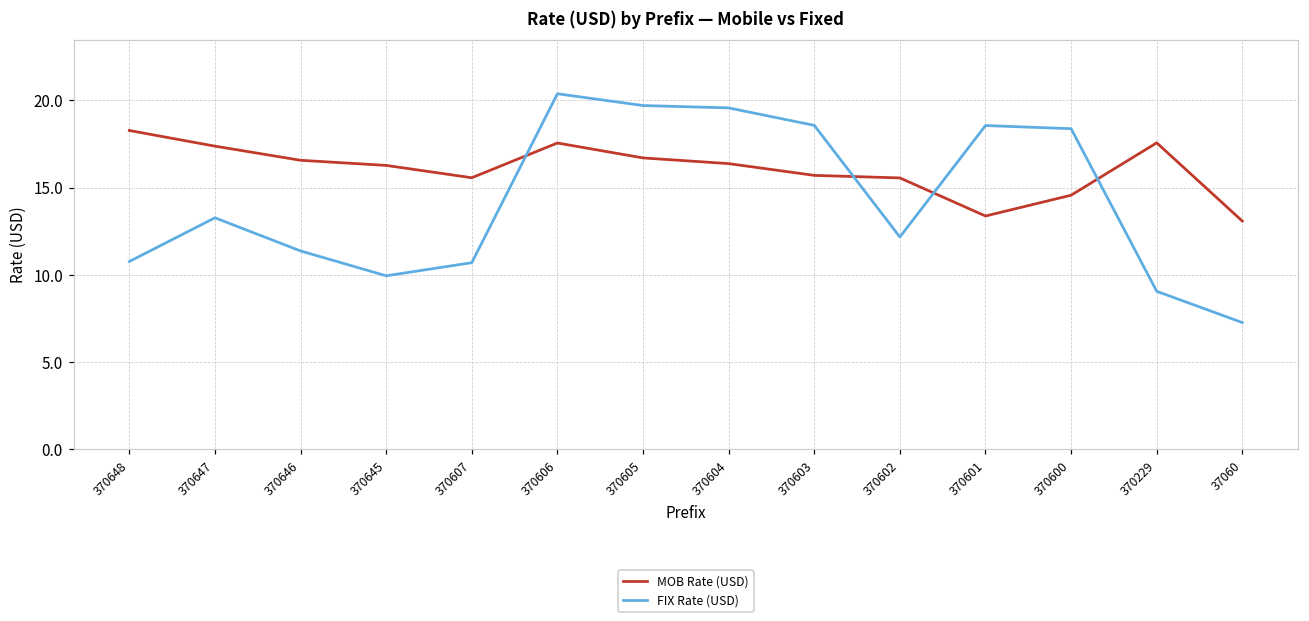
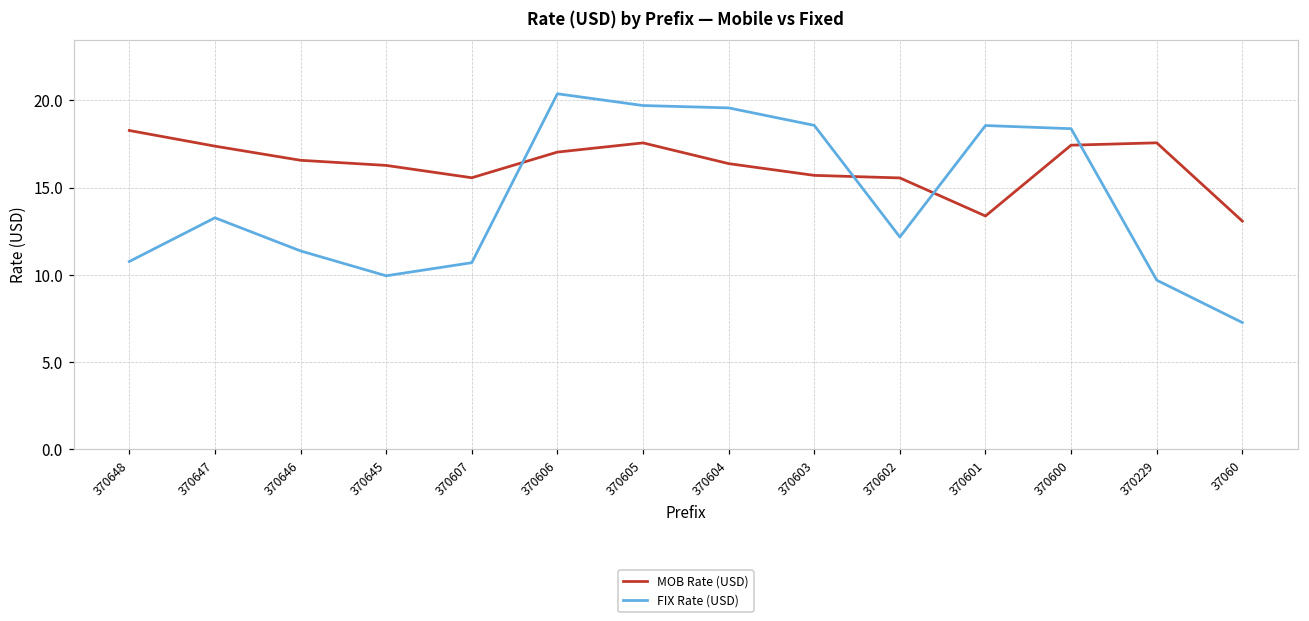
MOB Rate (USD), 370606: 17.5 -> 17.0
MOB Rate (USD), 370605: 16.7 -> 17.6
MOB Rate (USD), 370600: 14.6 -> 17.4
FIX Rate (USD), 370229: 9.1 -> 9.7
